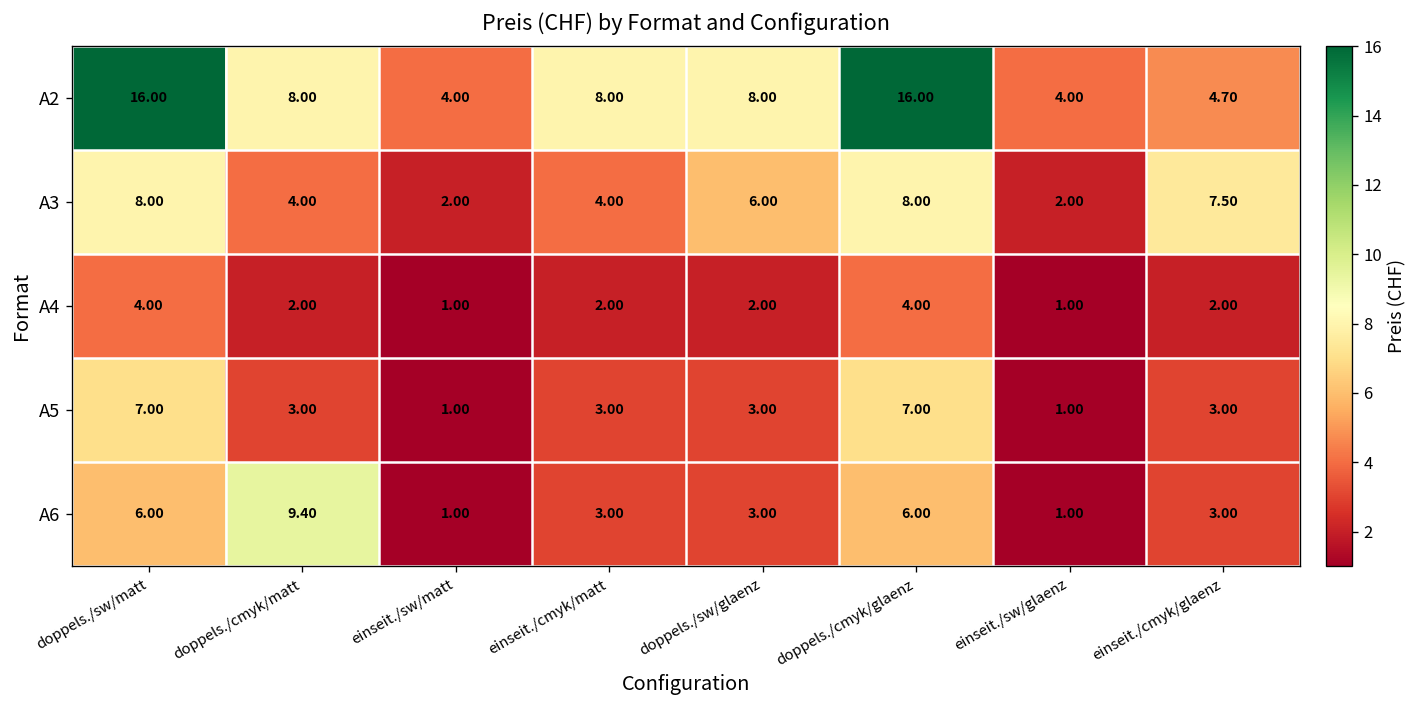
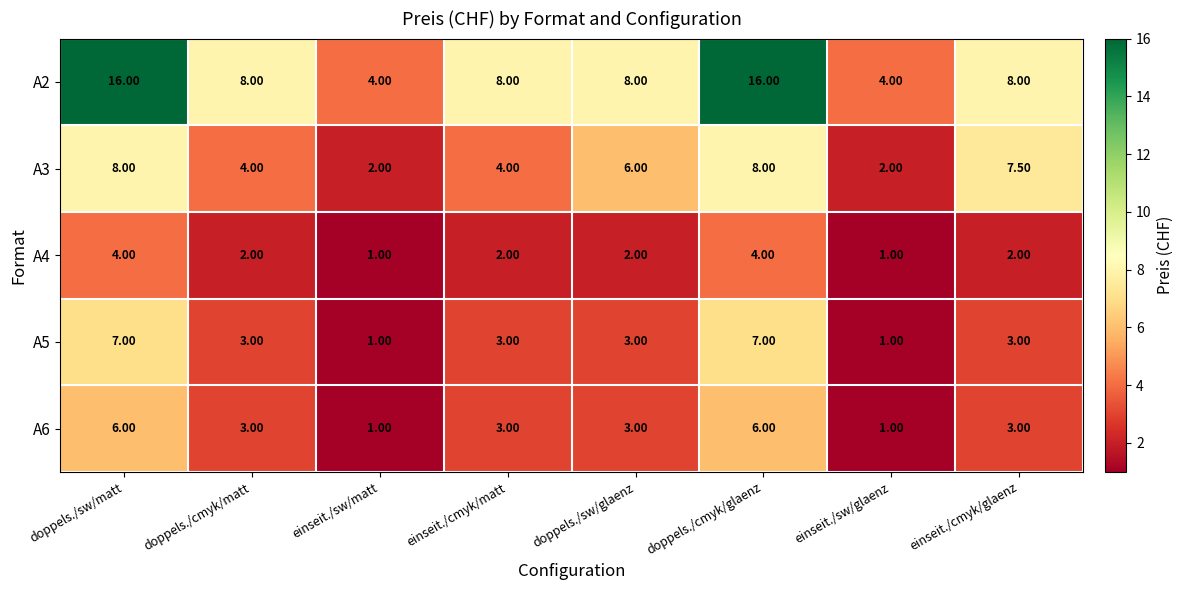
A2, einseit./cmyk/glaenz: 4.70 -> 8.00
A6, doppels./cmyk/matt: 9.40 -> 3.00
